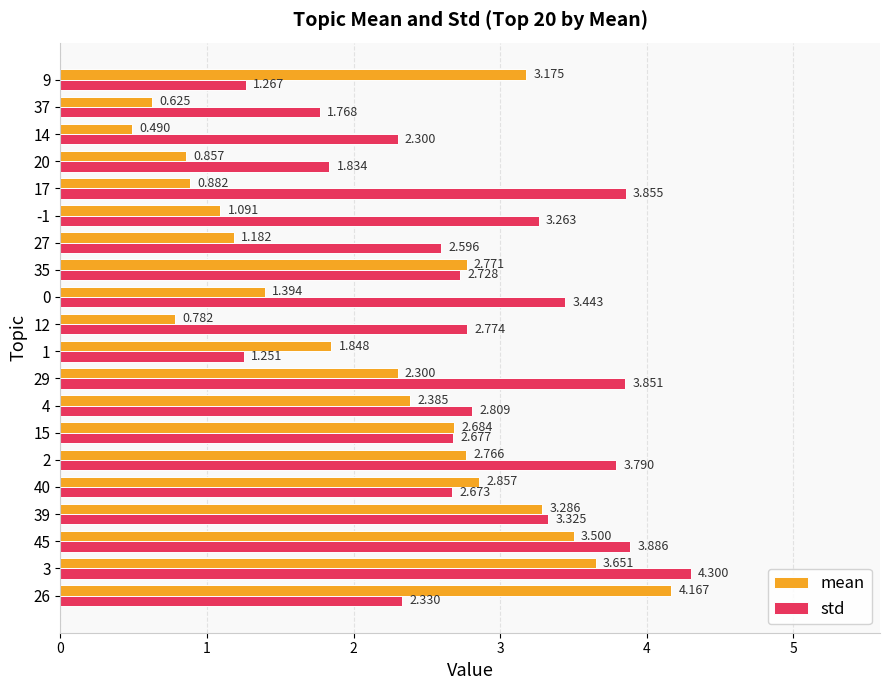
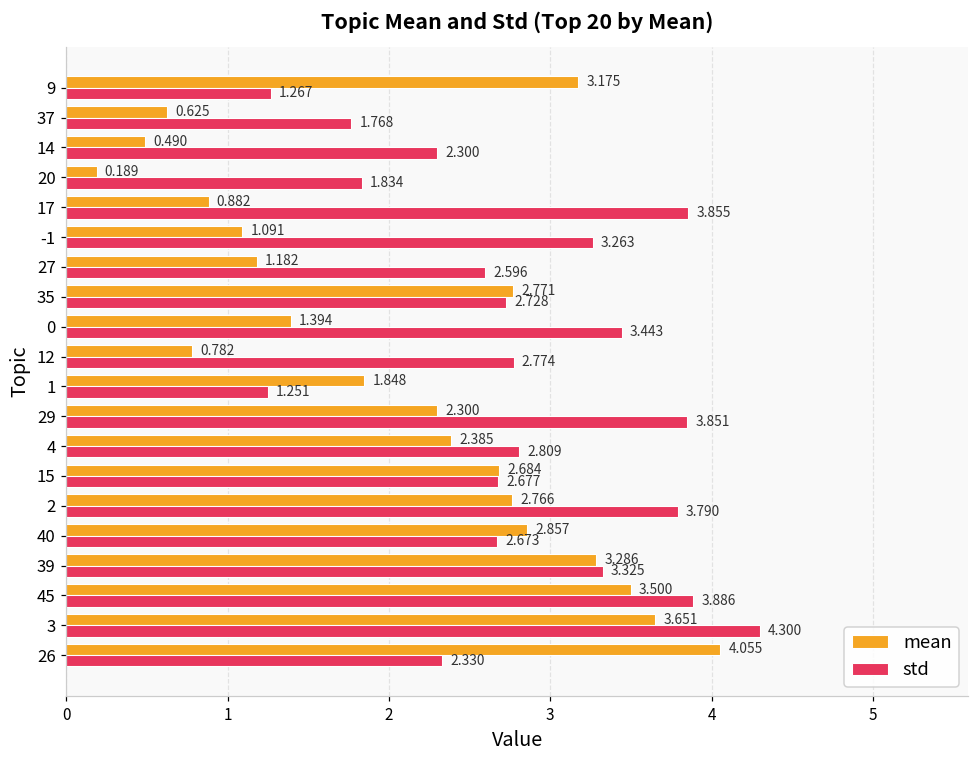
mean, 20: 0.857 -> 0.189
mean, 26: 4.167 -> 4.055
